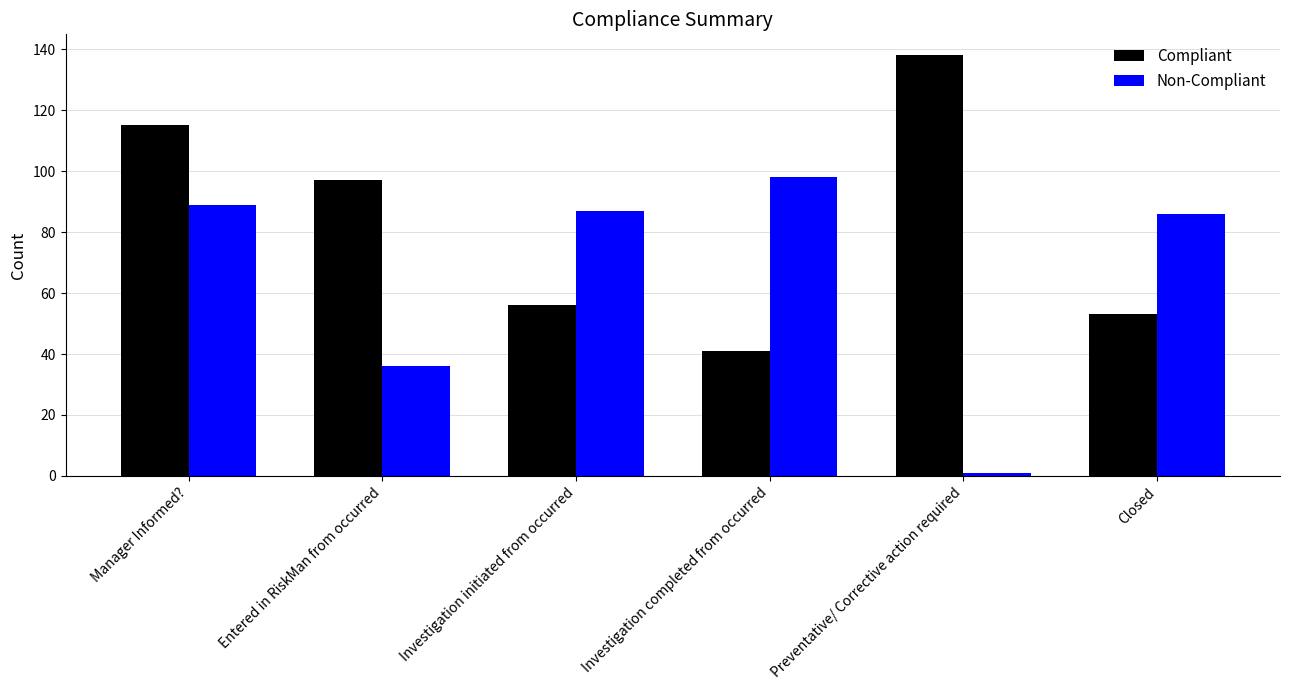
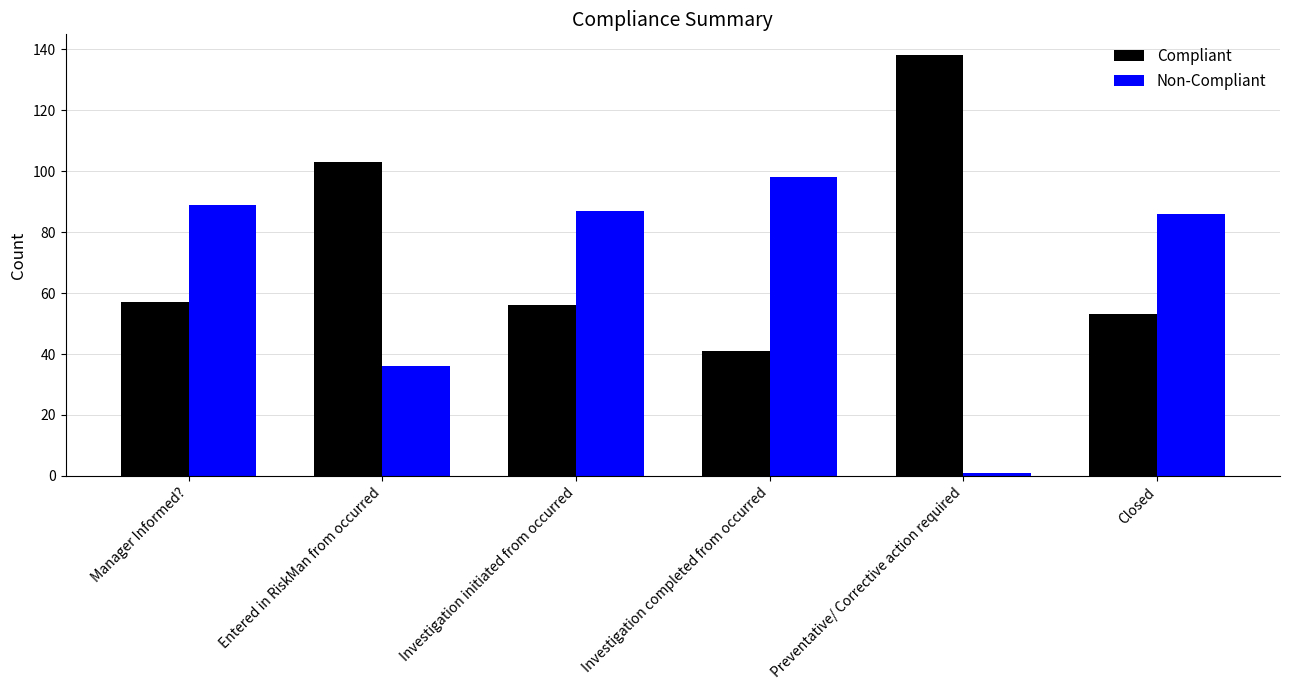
Compliant, Manager Informed?: 115 -> 57
Compliant, Entered in RiskMan from occurred: 97 -> 103
